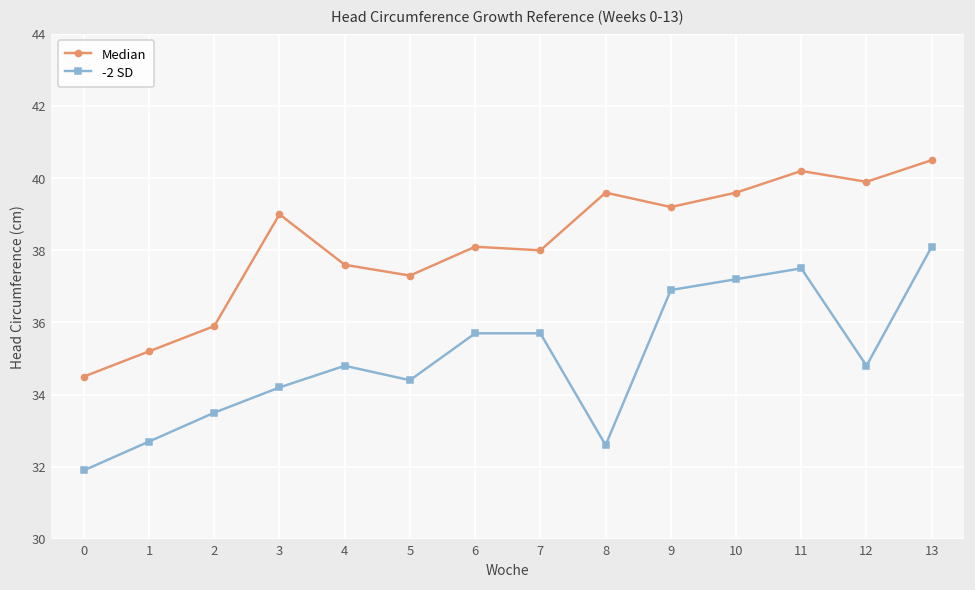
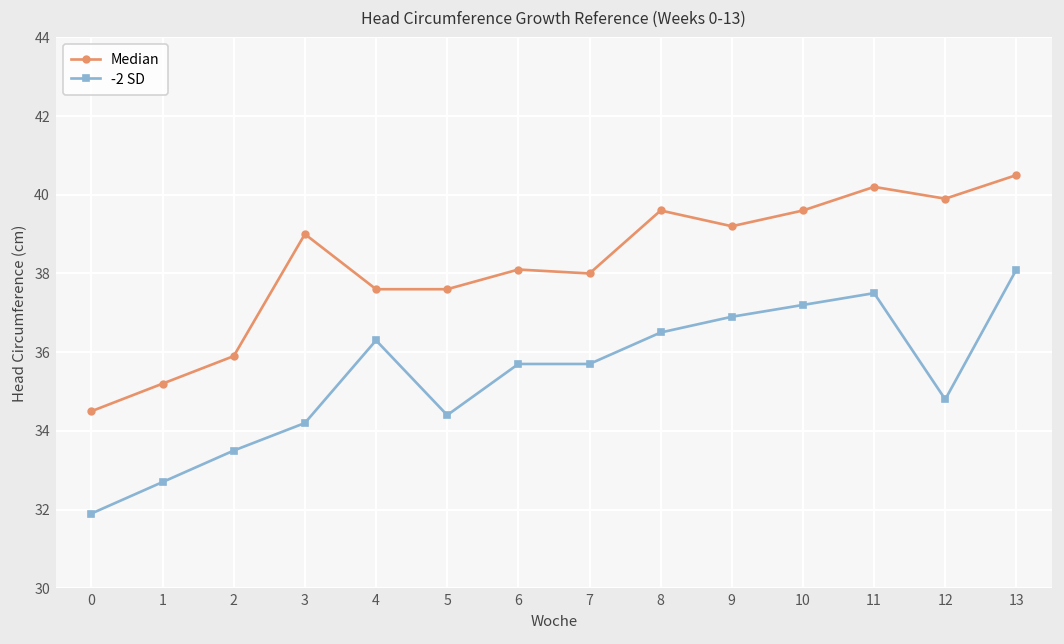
-2 SD, 4: 34.8 -> 36.3
Median, 5: 37.3 -> 37.6
-2 SD, 8: 32.6 -> 36.5
